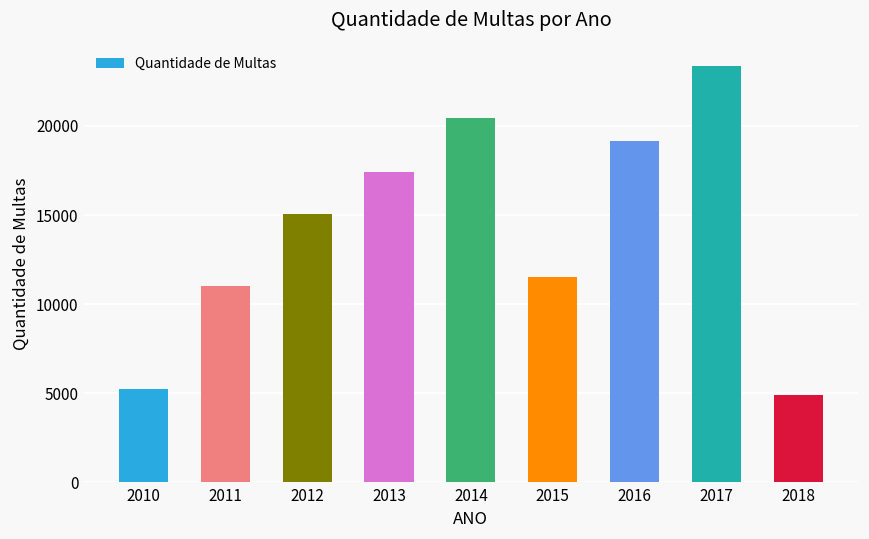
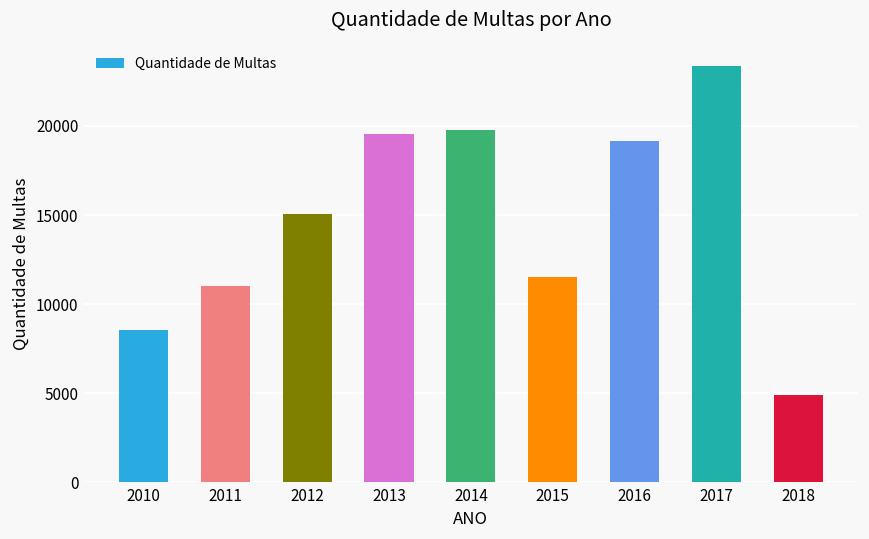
2010: 5300 -> 8500
2013: 17400 -> 19500
2014: 20500 -> 19800
